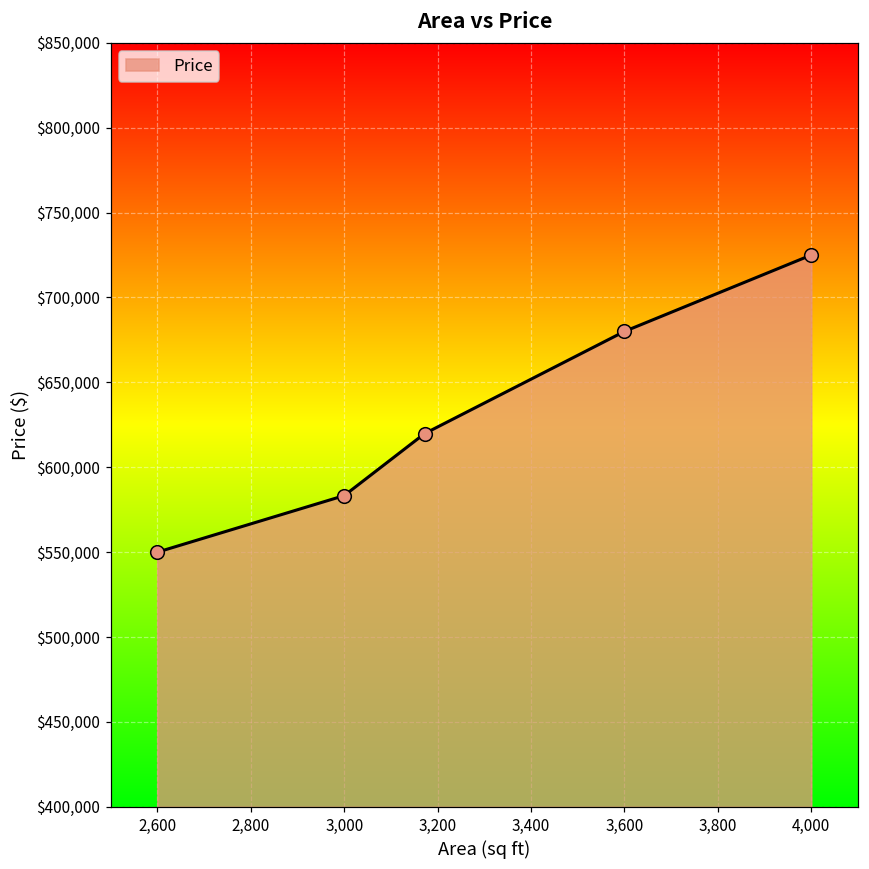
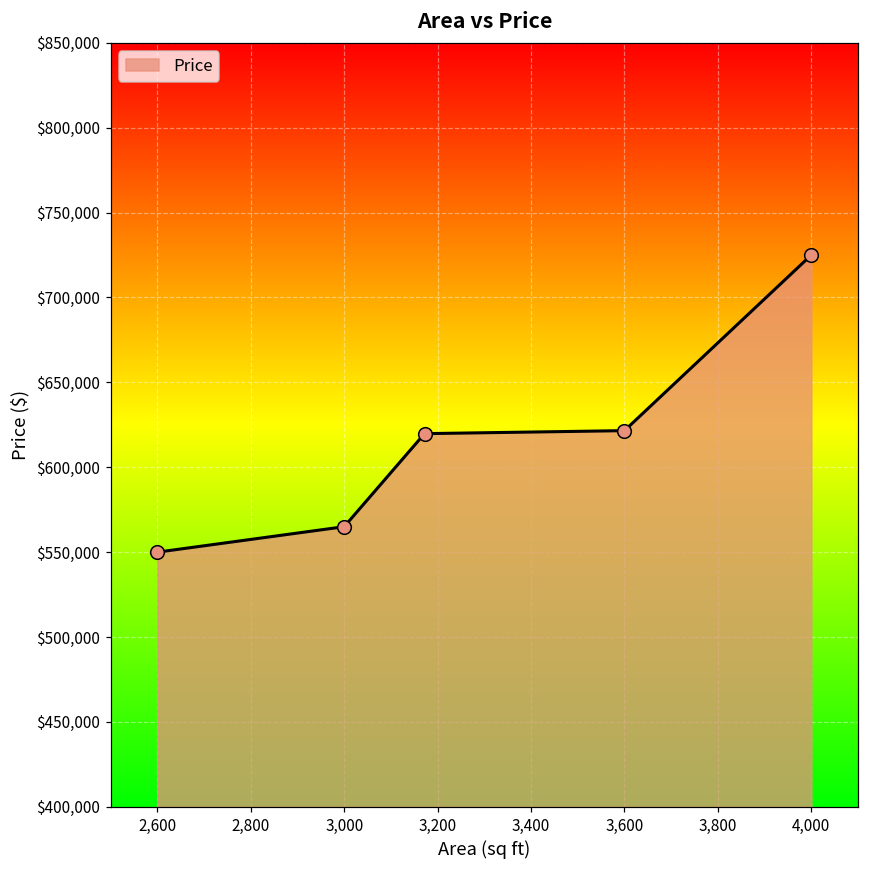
3,000: $583,000 -> $565,000
3,600: $680,000 -> $622,000
